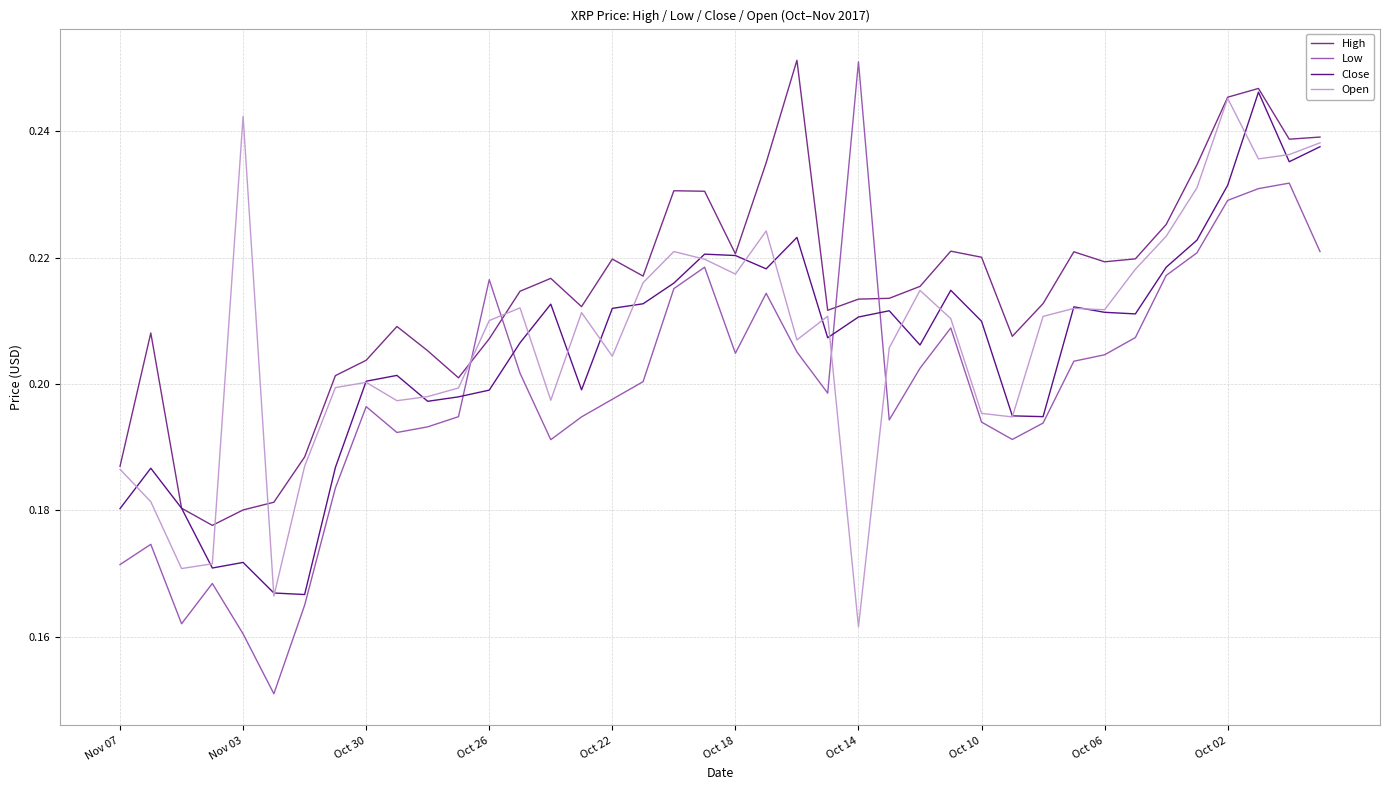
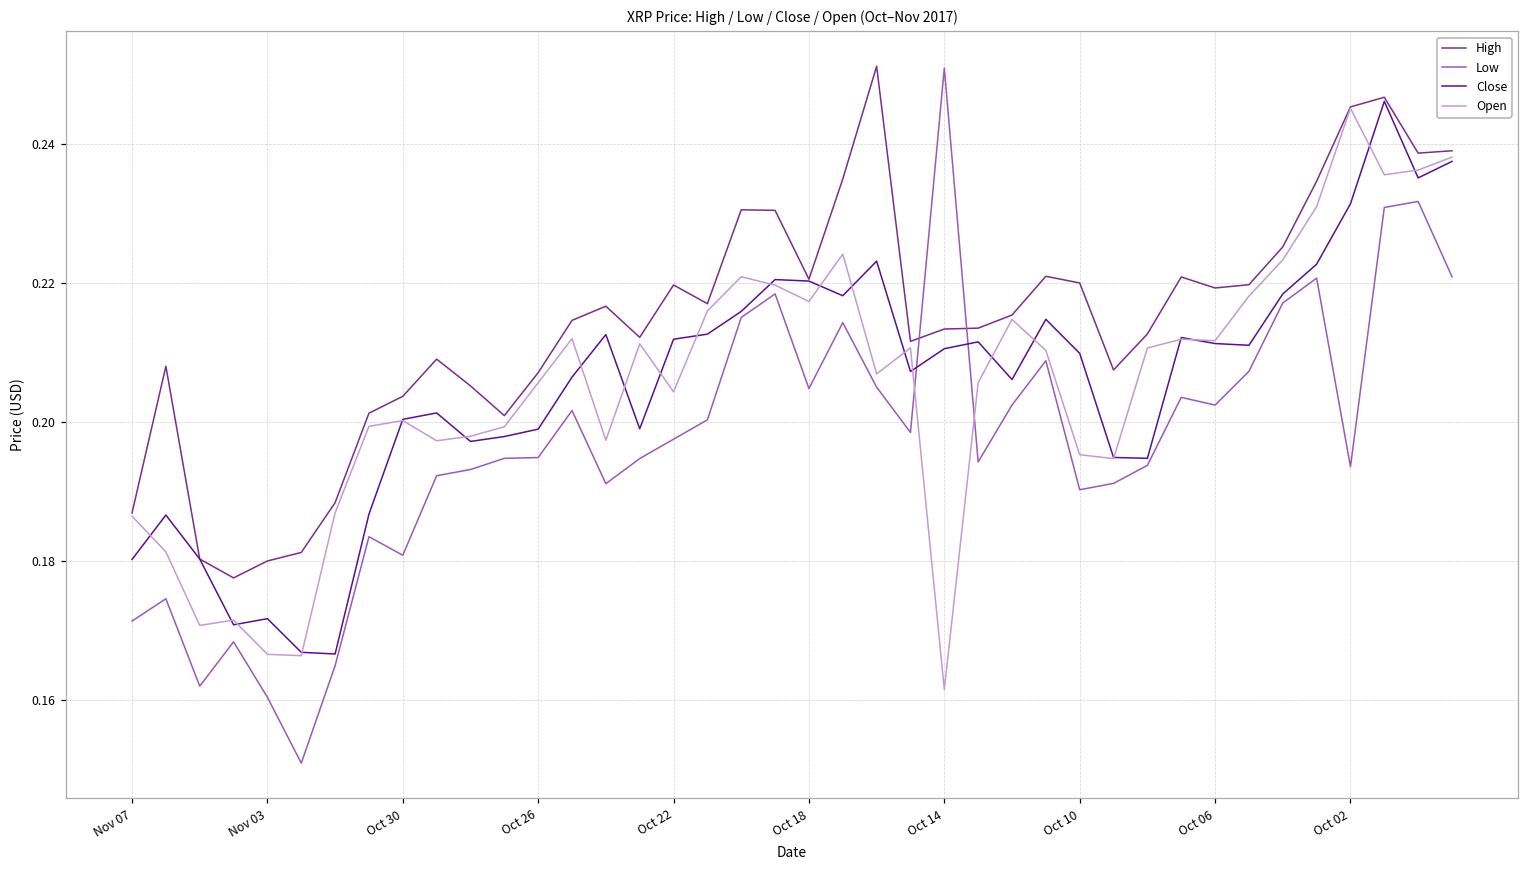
Open, Nov 03: 0.242 -> 0.167
Low, Oct 30: 0.196 -> 0.181
Low, Oct 26: 0.216 -> 0.195
Open, Oct 26: 0.210 -> 0.206
Low, Oct 10: 0.194 -> 0.190
Low, Oct 06: 0.205 -> 0.202
Low, Oct 02: 0.229 -> 0.194
